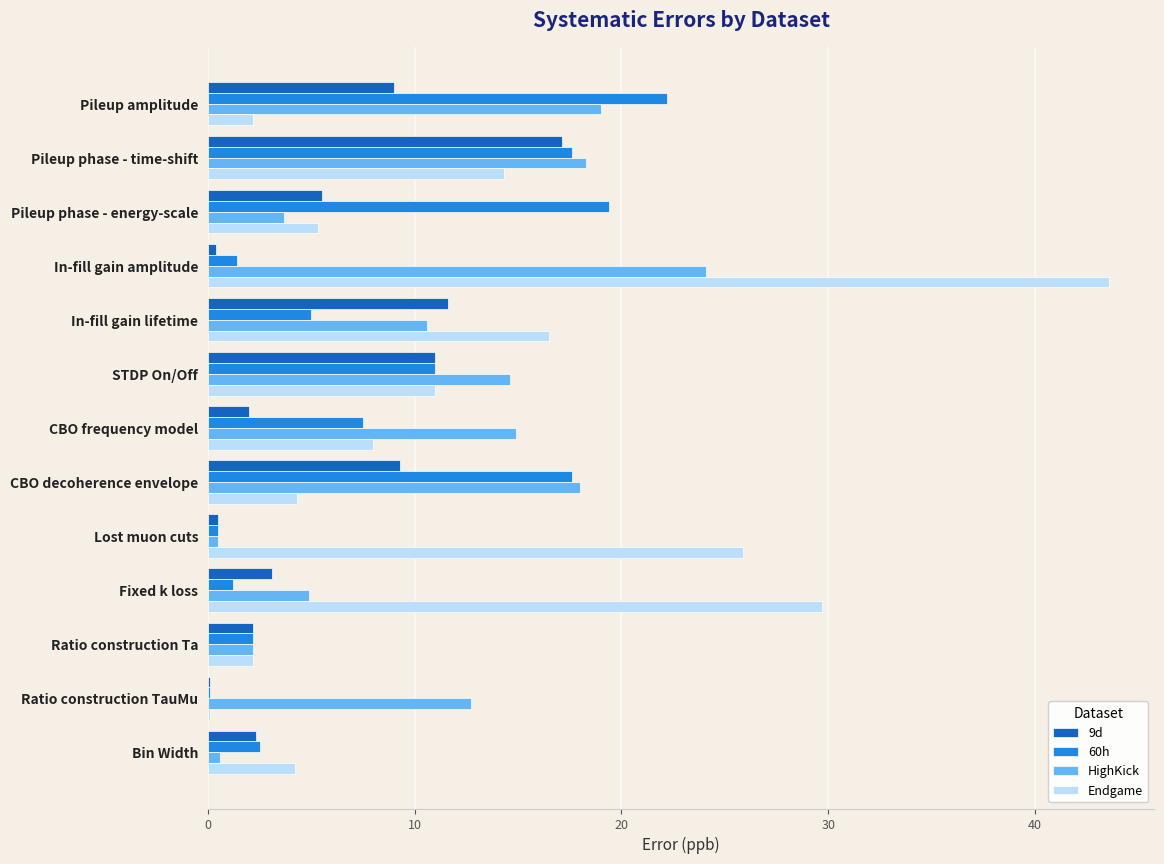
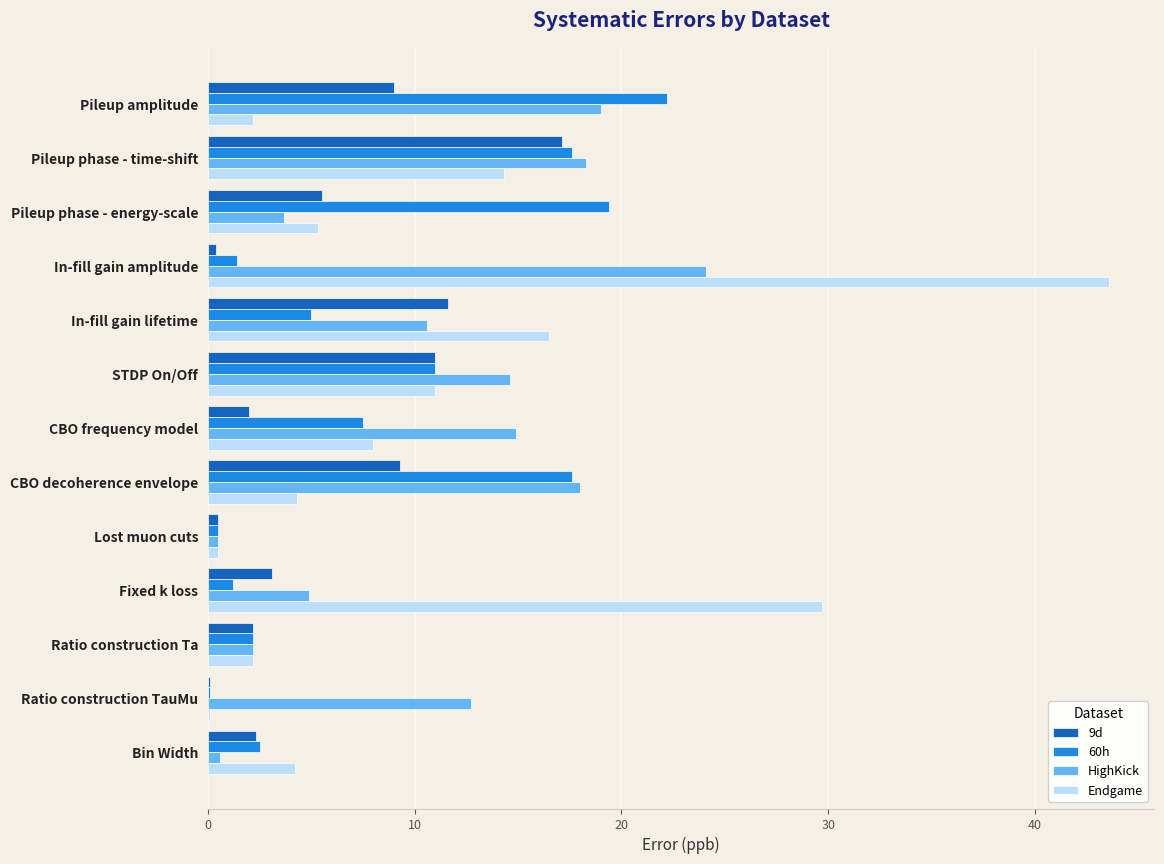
Endgame, Lost muon cuts: 25.9 -> 0.5
